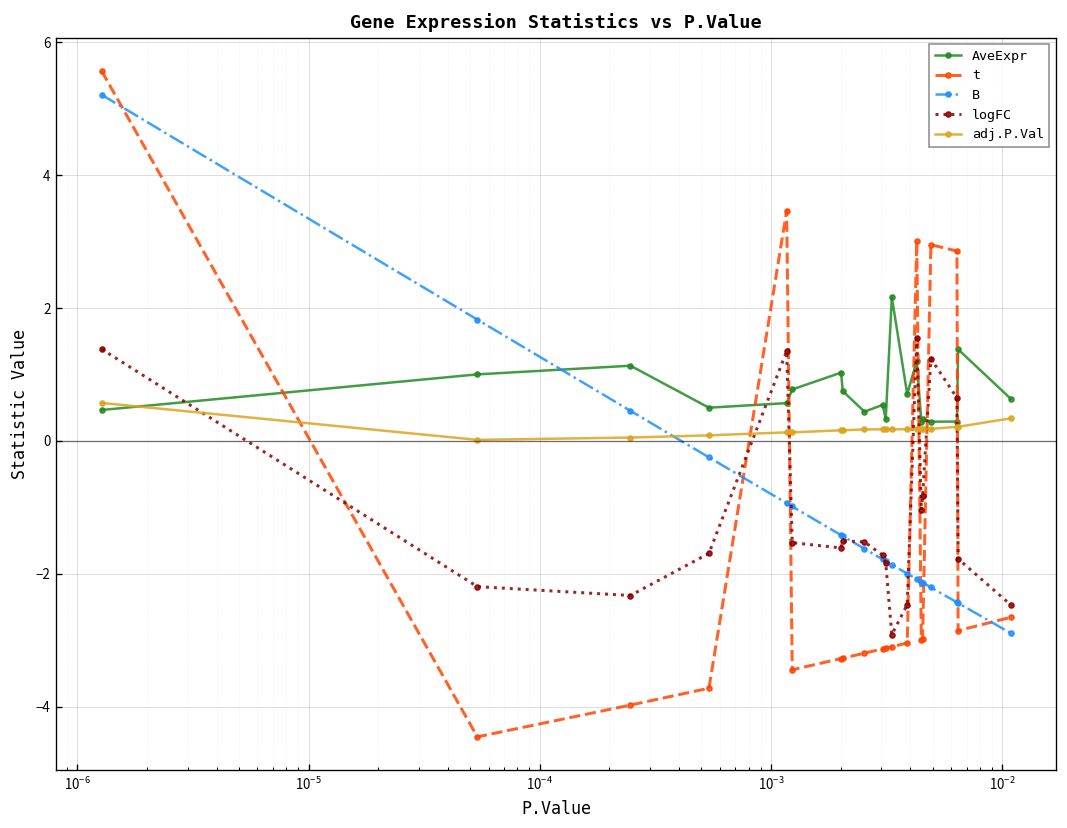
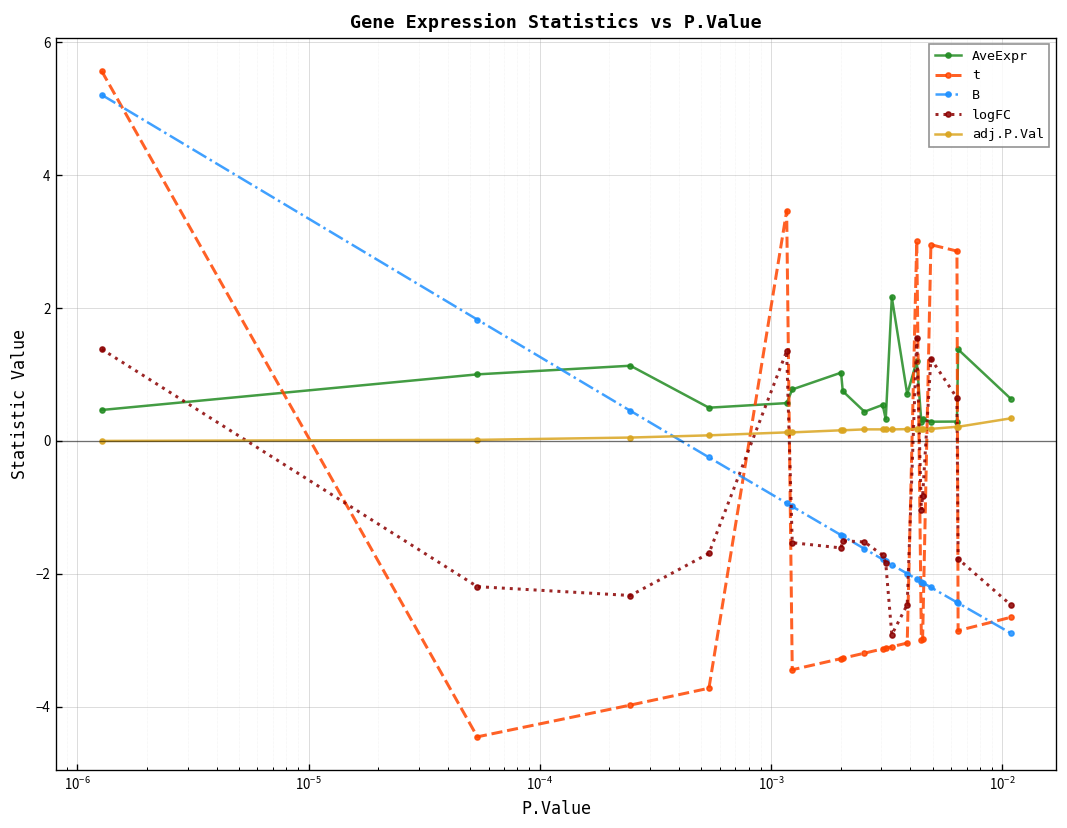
adj.P.Val, 10^-6: 0.6 -> 0.0
